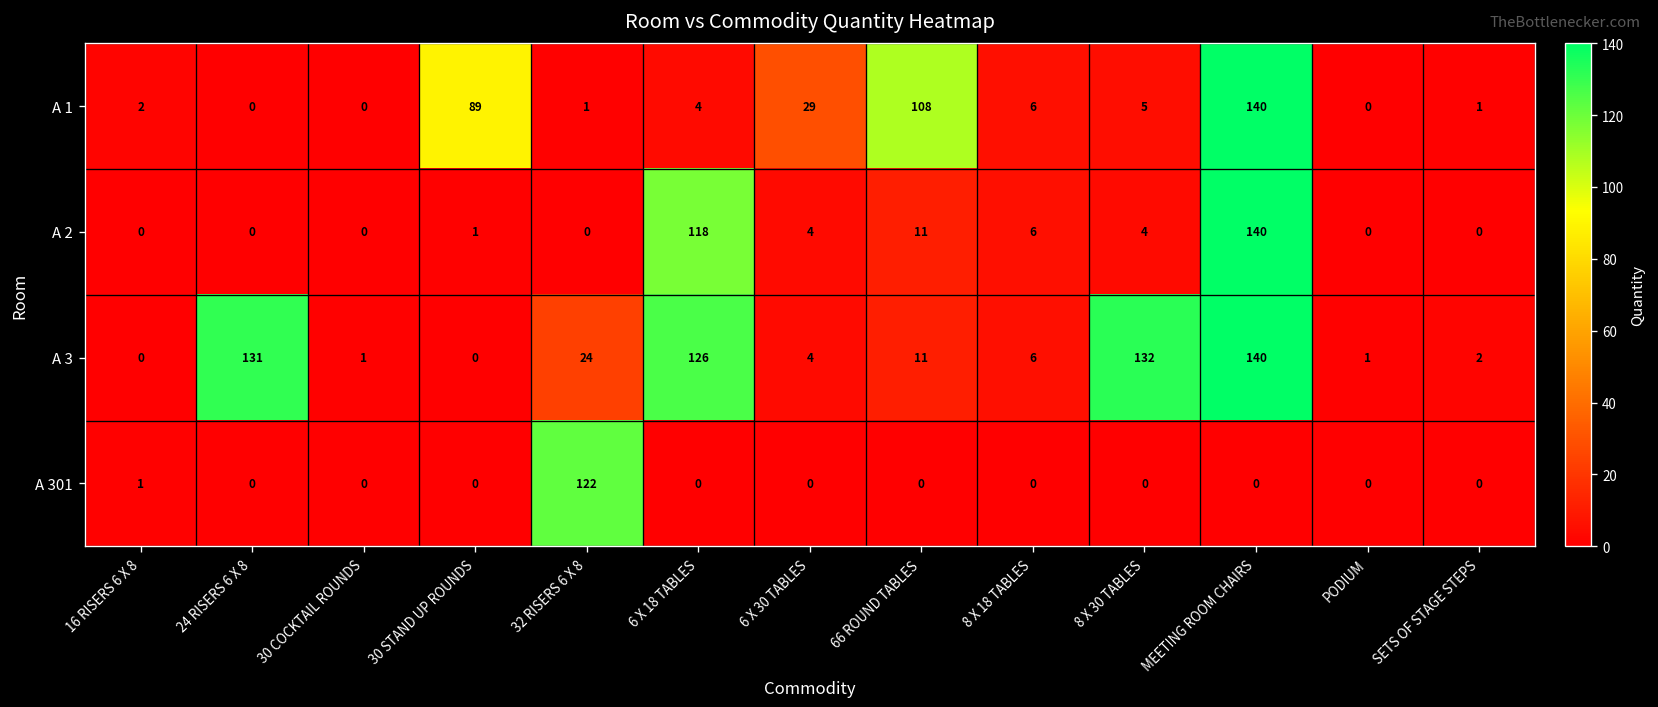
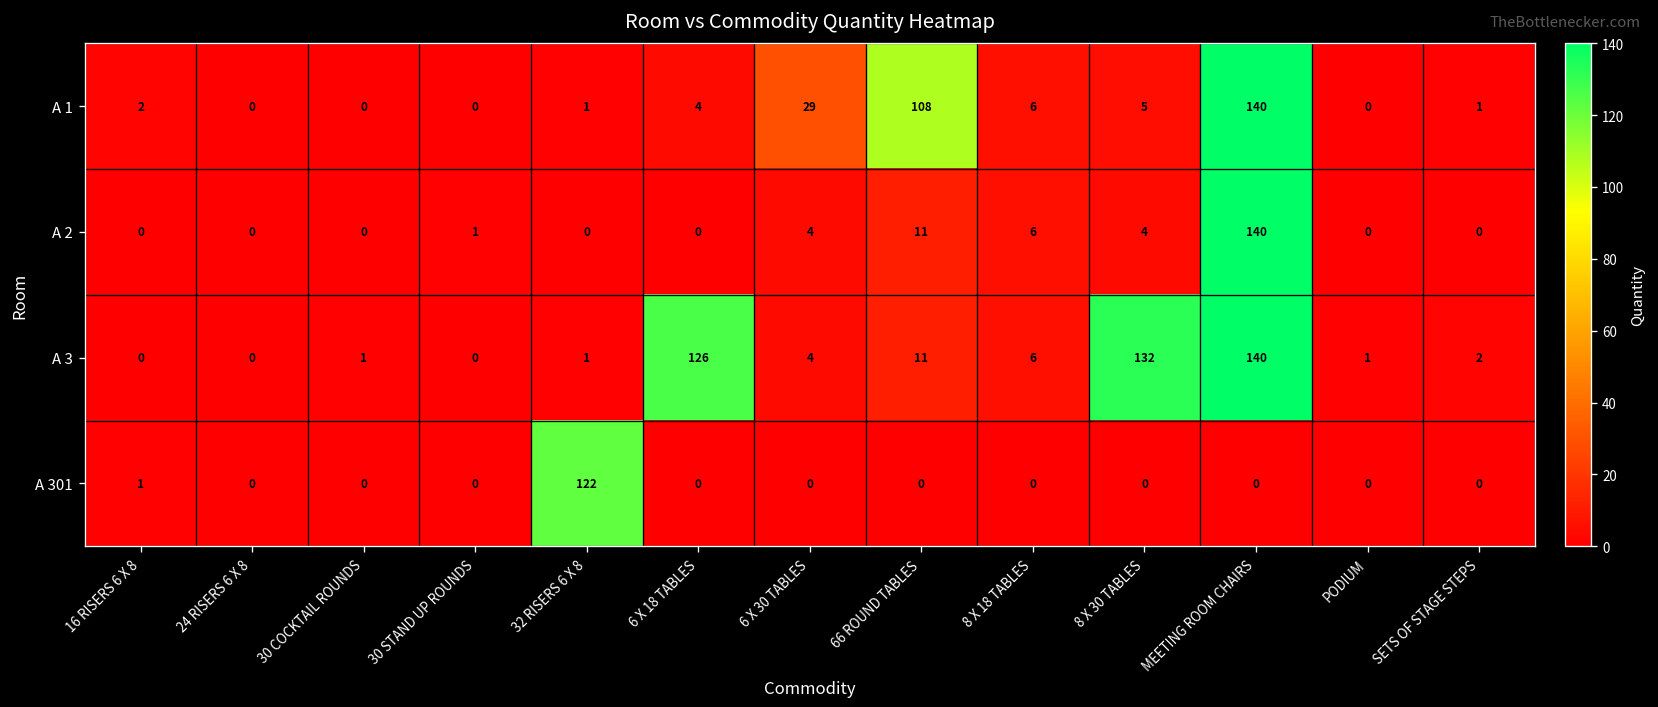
A 1, 30 STAND UP ROUNDS: 89 -> 0
A 2, 6 X 18 TABLES: 118 -> 0
A 3, 24 RISERS 6 X 8: 131 -> 0
A 3, 32 RISERS 6 X 8: 24 -> 1
